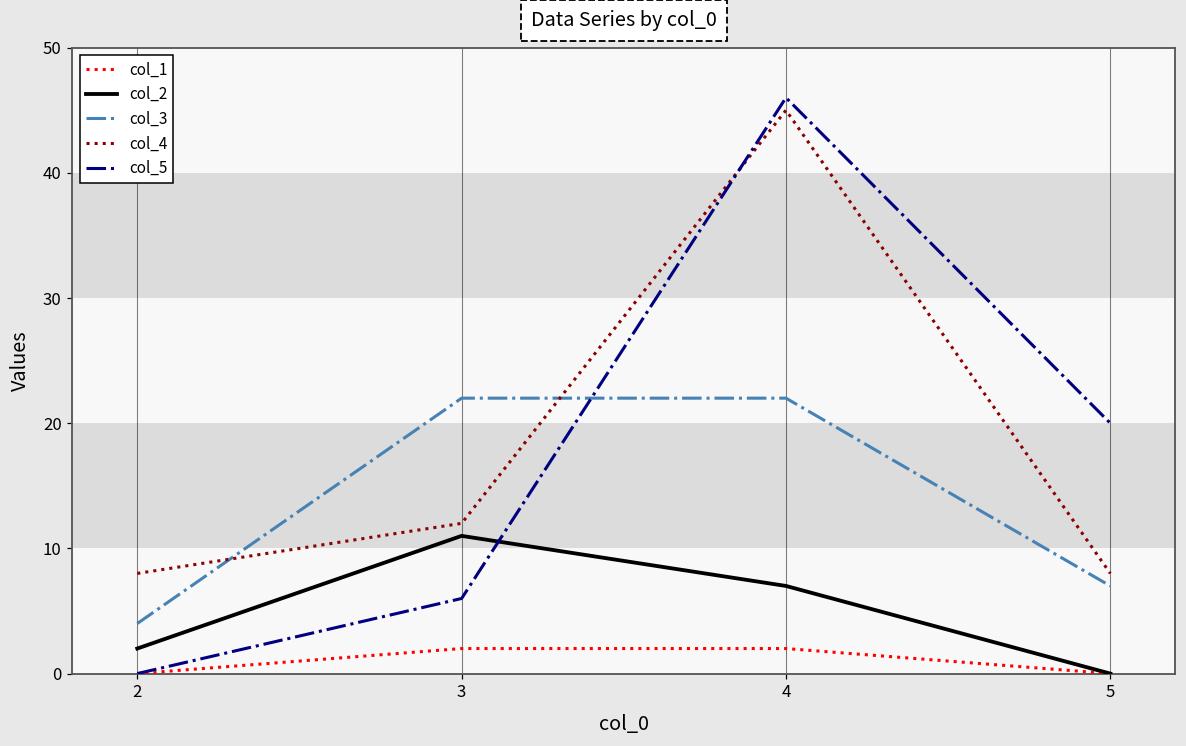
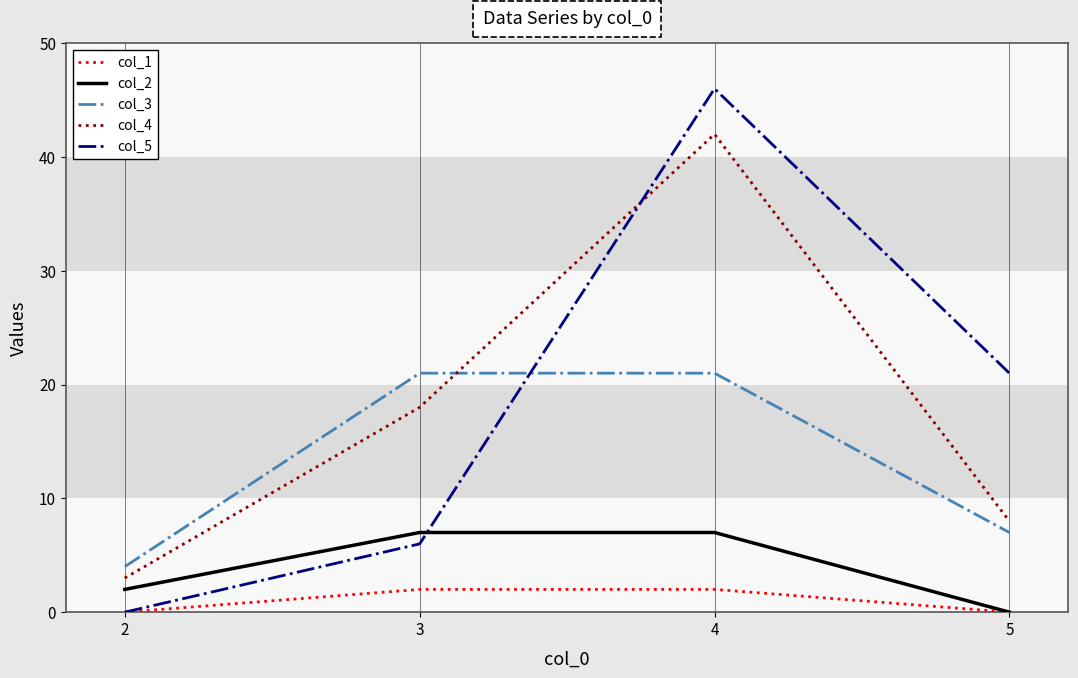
col_4, 2: 8 -> 3
col_2, 3: 11 -> 7
col_3, 3: 22 -> 21
col_4, 3: 12 -> 18
col_3, 4: 22 -> 21
col_4, 4: 45 -> 42
col_5, 5: 20 -> 21
